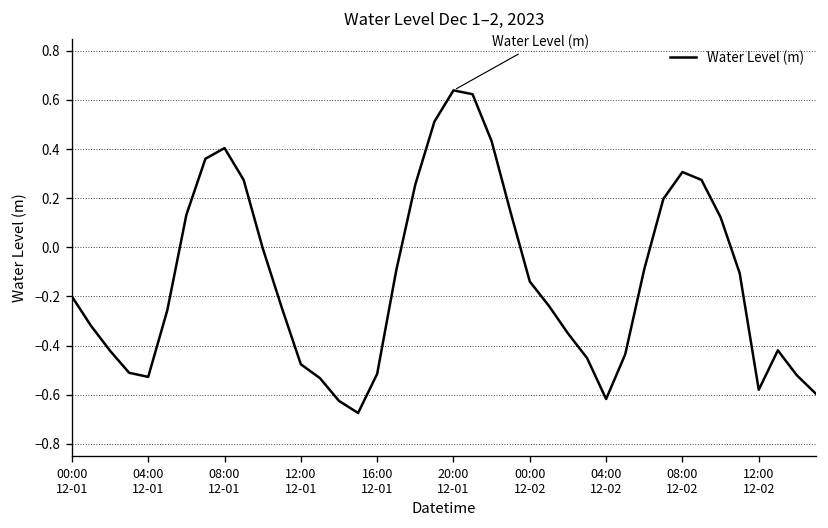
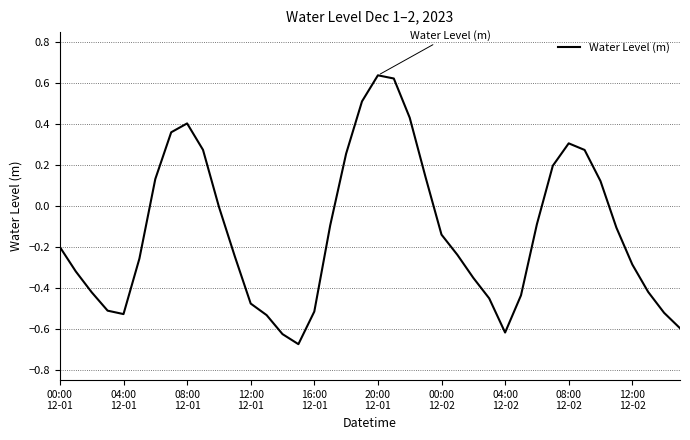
12:00 12-02: -0.58 -> -0.29
